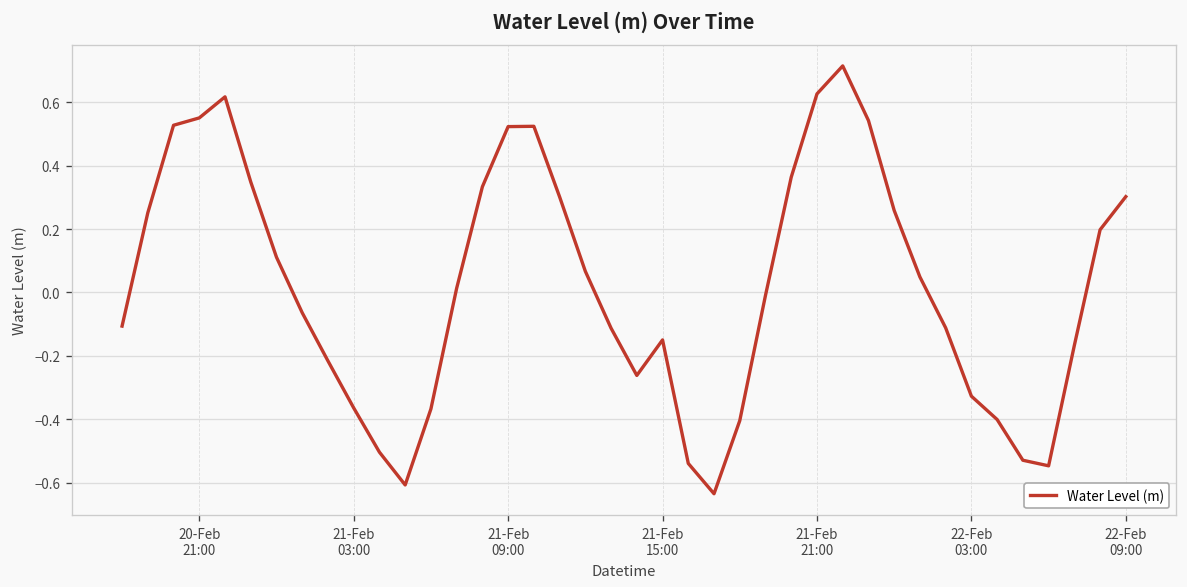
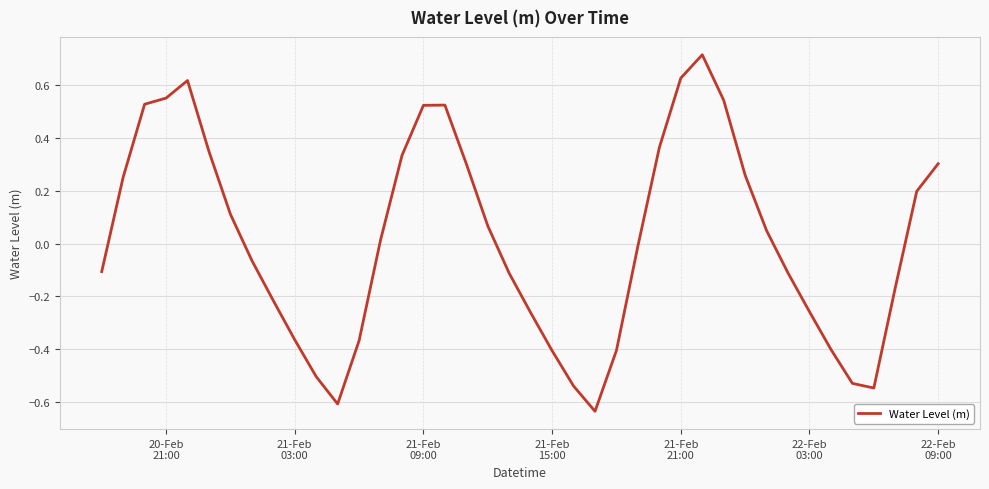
21-Feb 15:00: -0.15 -> -0.41
22-Feb 03:00: -0.33 -> -0.26
